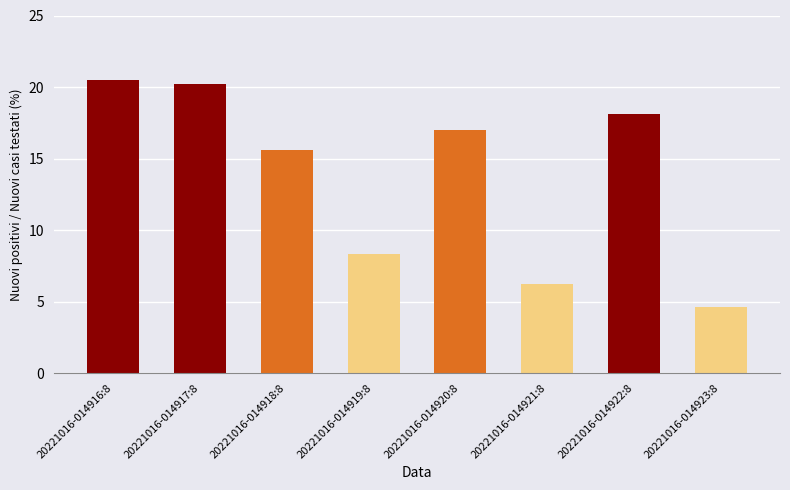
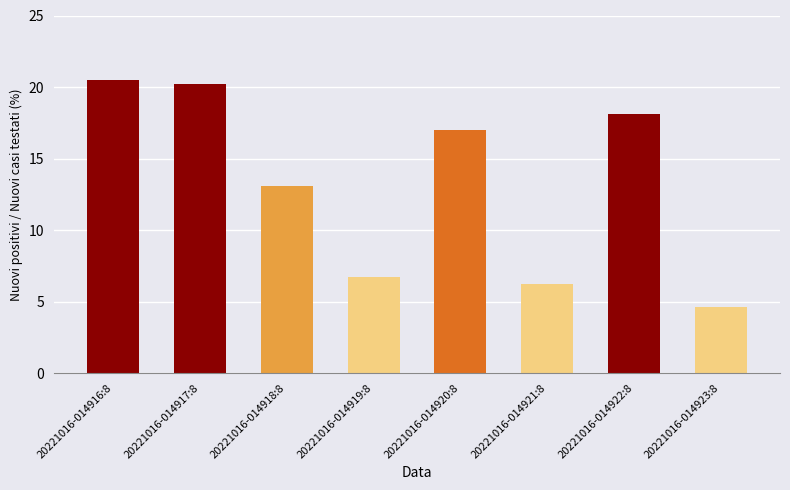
20221016-014918:8: 15.6 -> 13.1
20221016-014919:8: 8.3 -> 6.7
